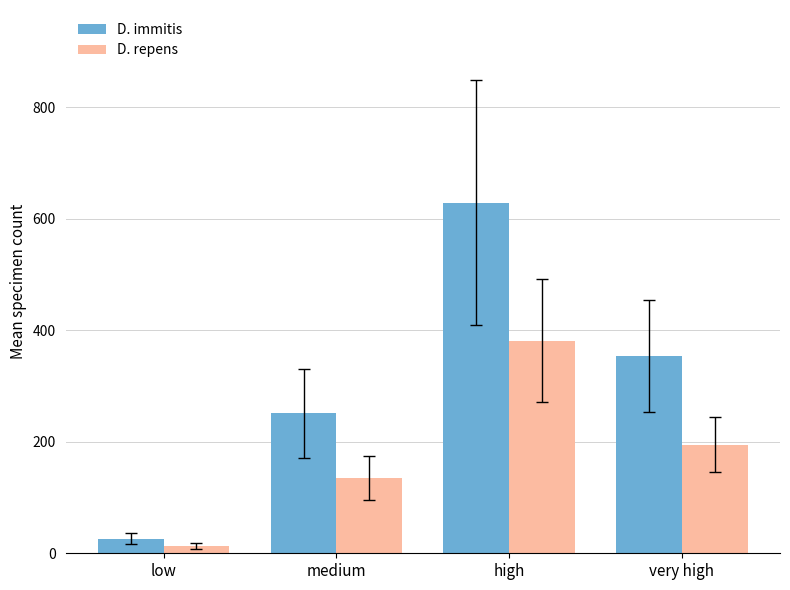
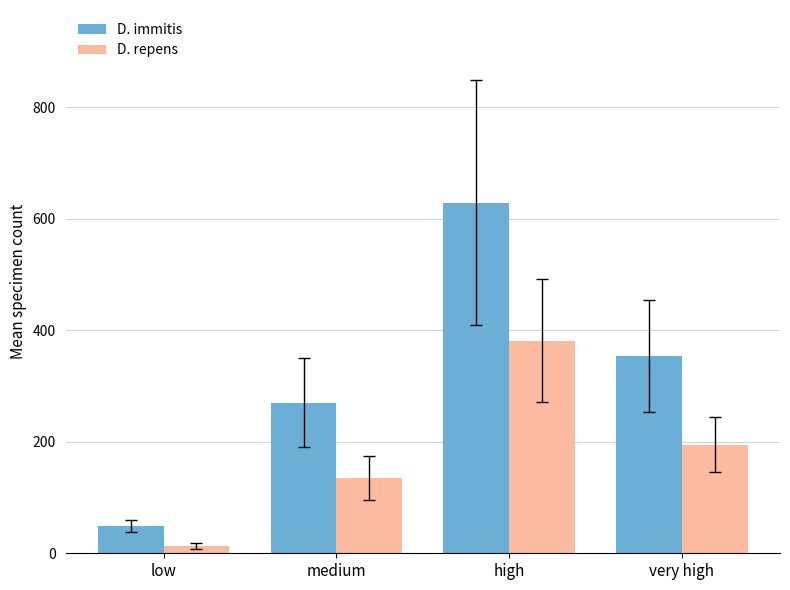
D. immitis, low: 30 -> 50
D. immitis, medium: 250 -> 270
